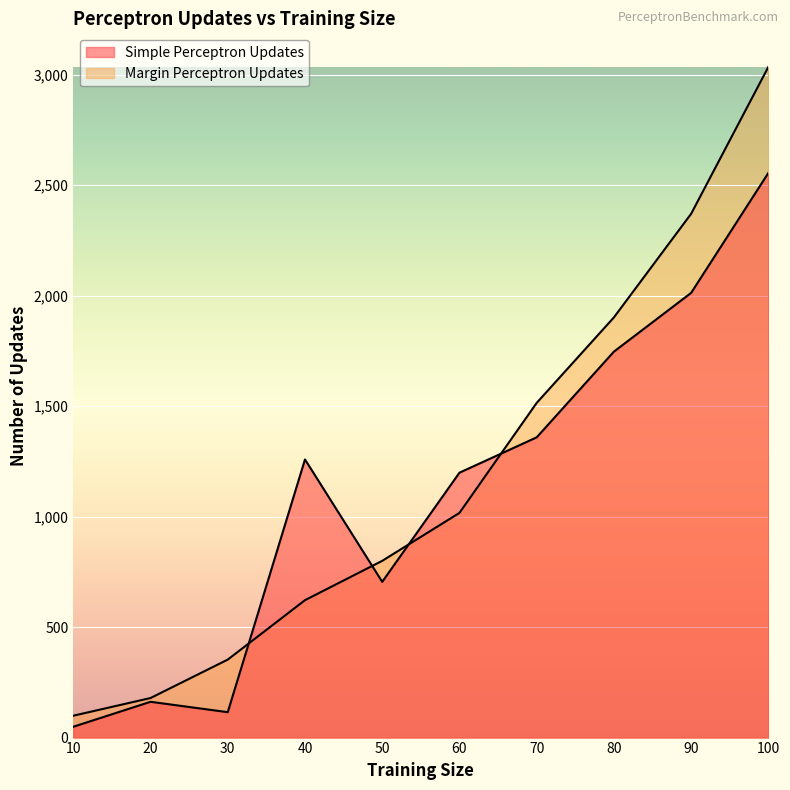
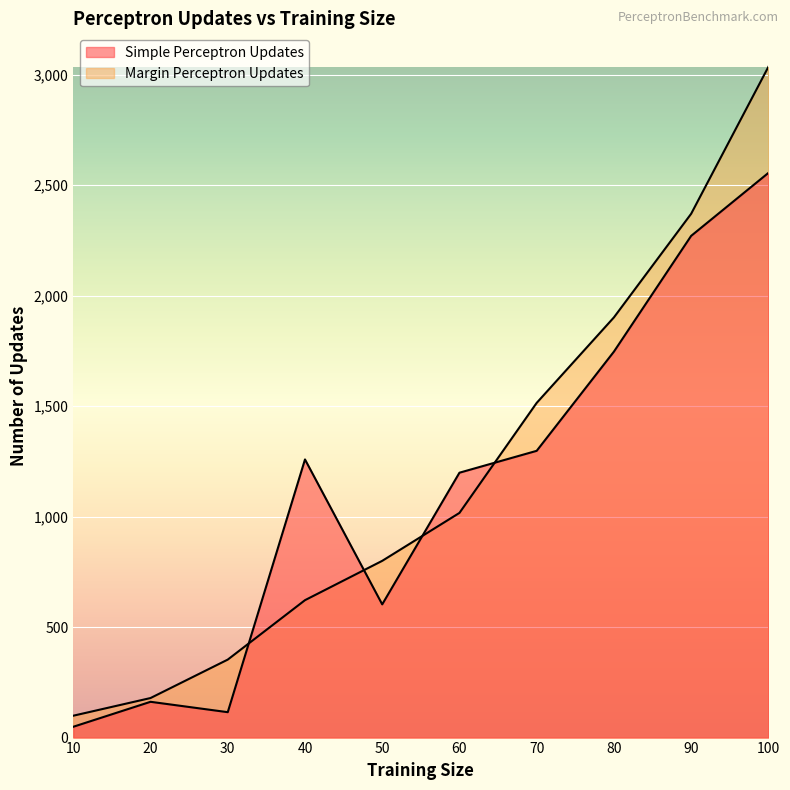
Simple Perceptron Updates, 50: 710 -> 600
Simple Perceptron Updates, 70: 1,360 -> 1,300
Simple Perceptron Updates, 90: 2,010 -> 2,270
